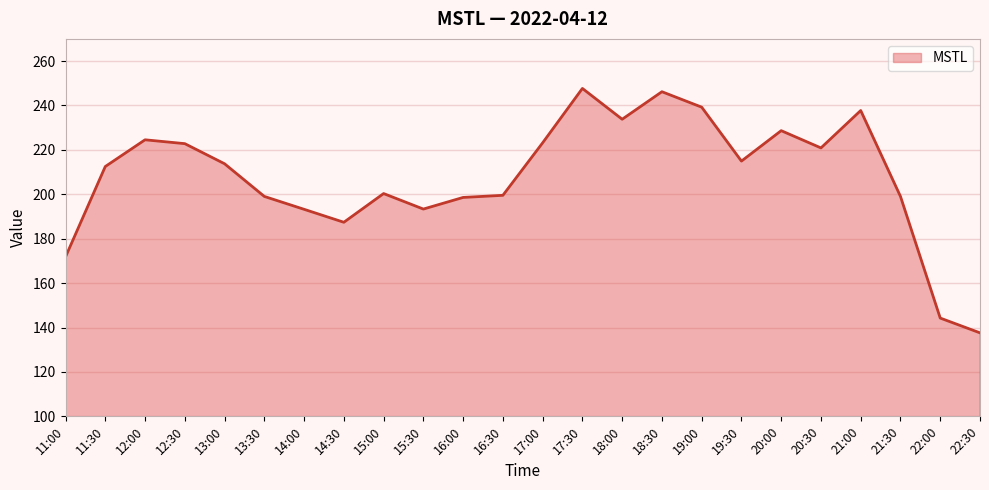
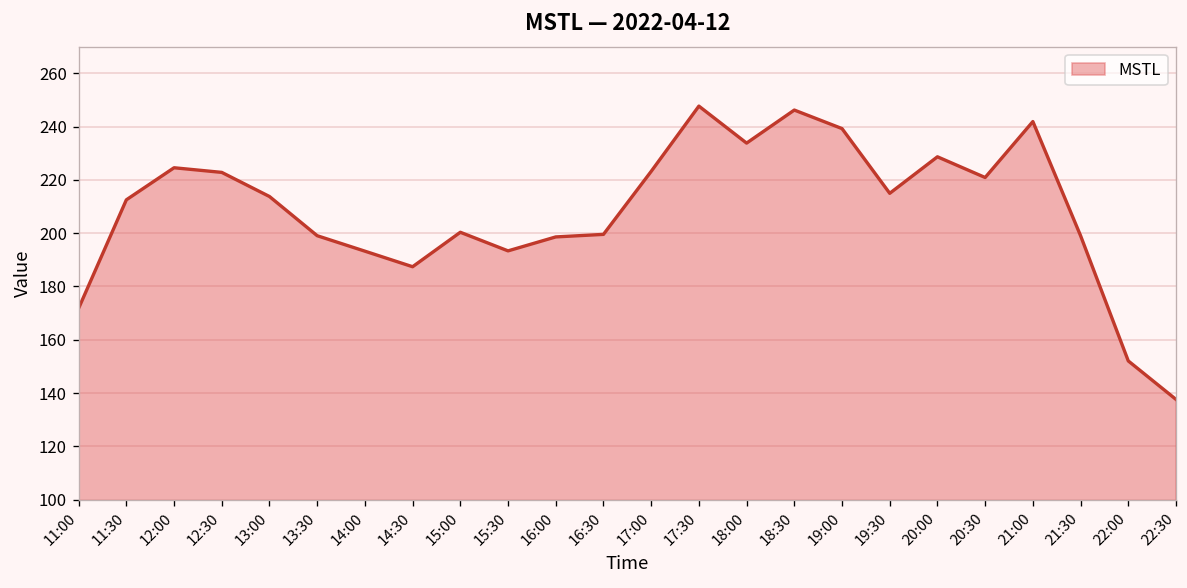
21:00: 238 -> 242
22:00: 144 -> 152
